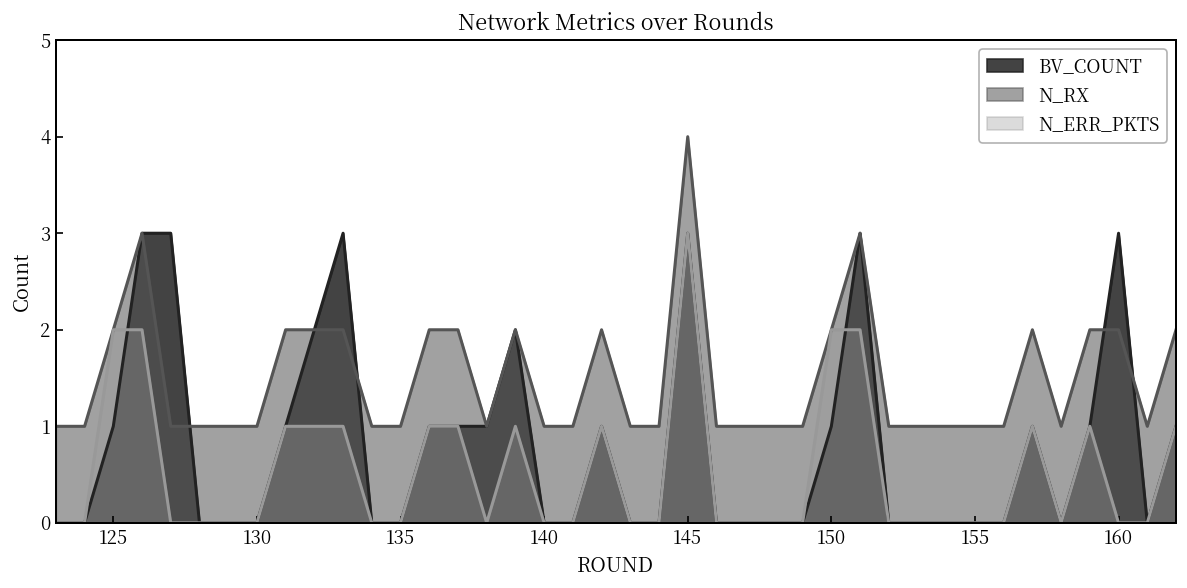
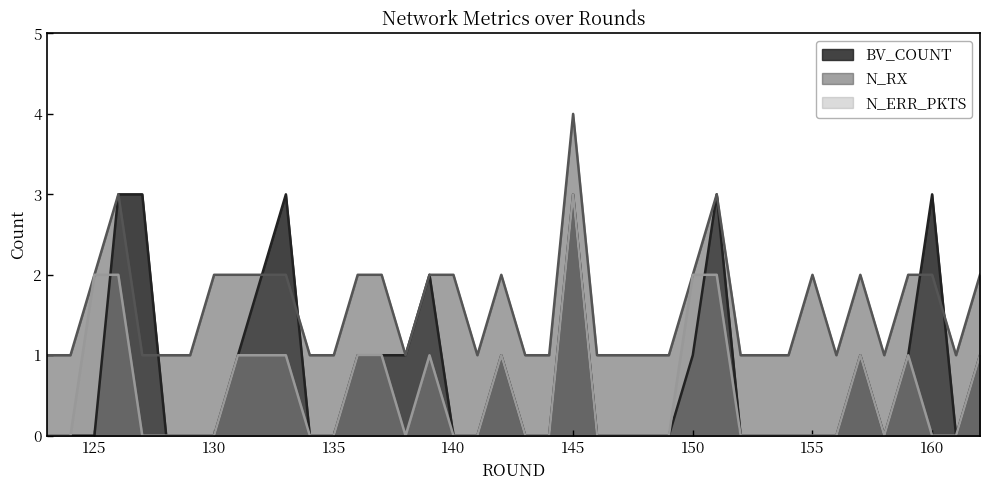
BV_COUNT, 125: 1 -> 0
N_RX, 130: 1 -> 2
N_RX, 140: 1 -> 2
N_RX, 155: 1 -> 2
